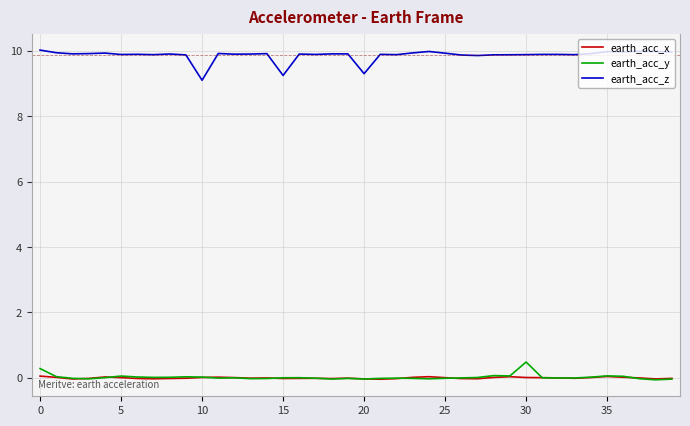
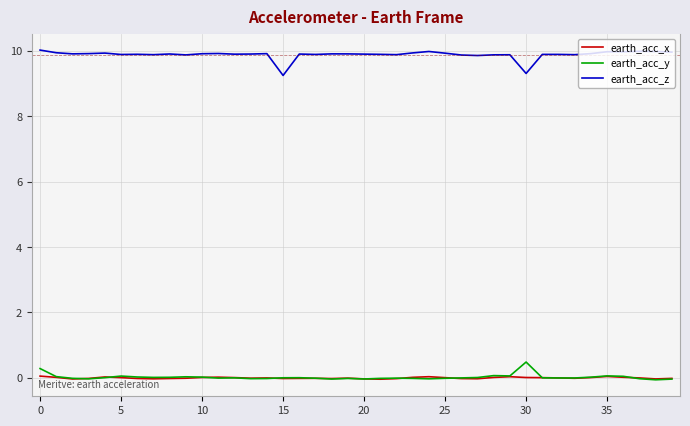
earth_acc_z, 10: 9.1 -> 9.9
earth_acc_z, 20: 9.3 -> 9.9
earth_acc_z, 30: 9.9 -> 9.3
